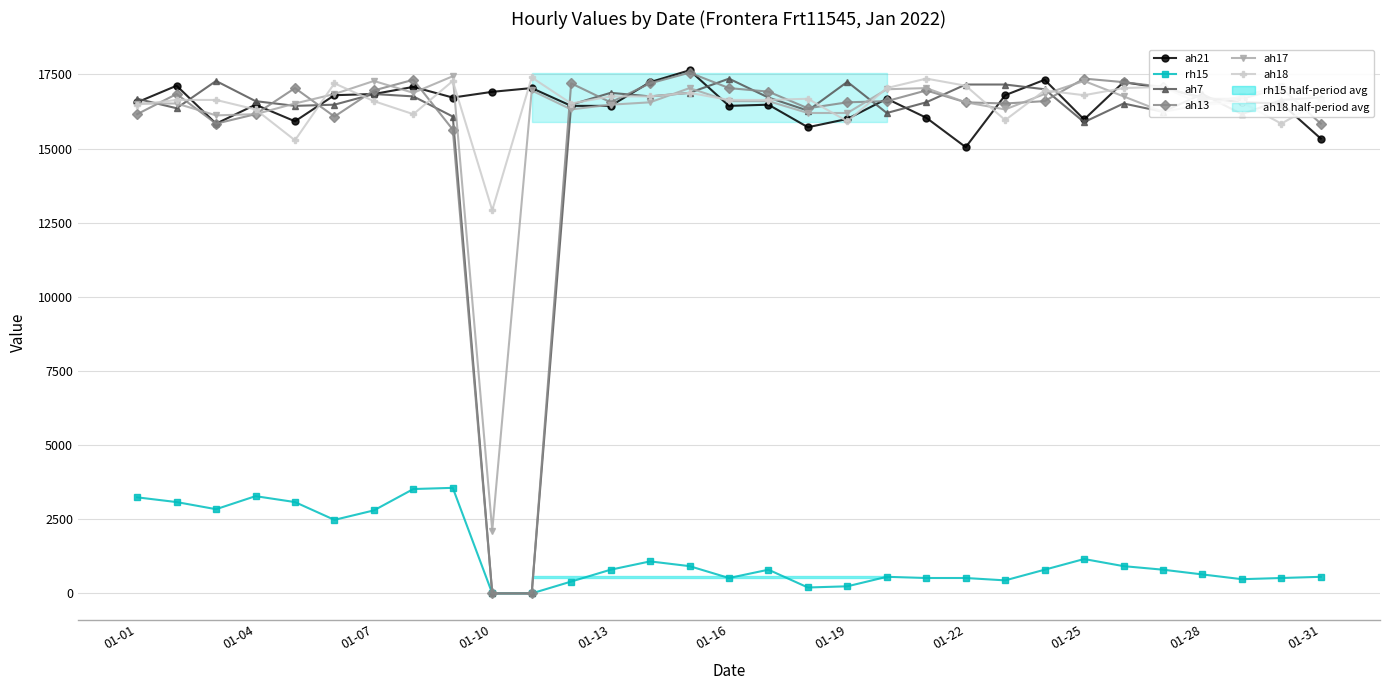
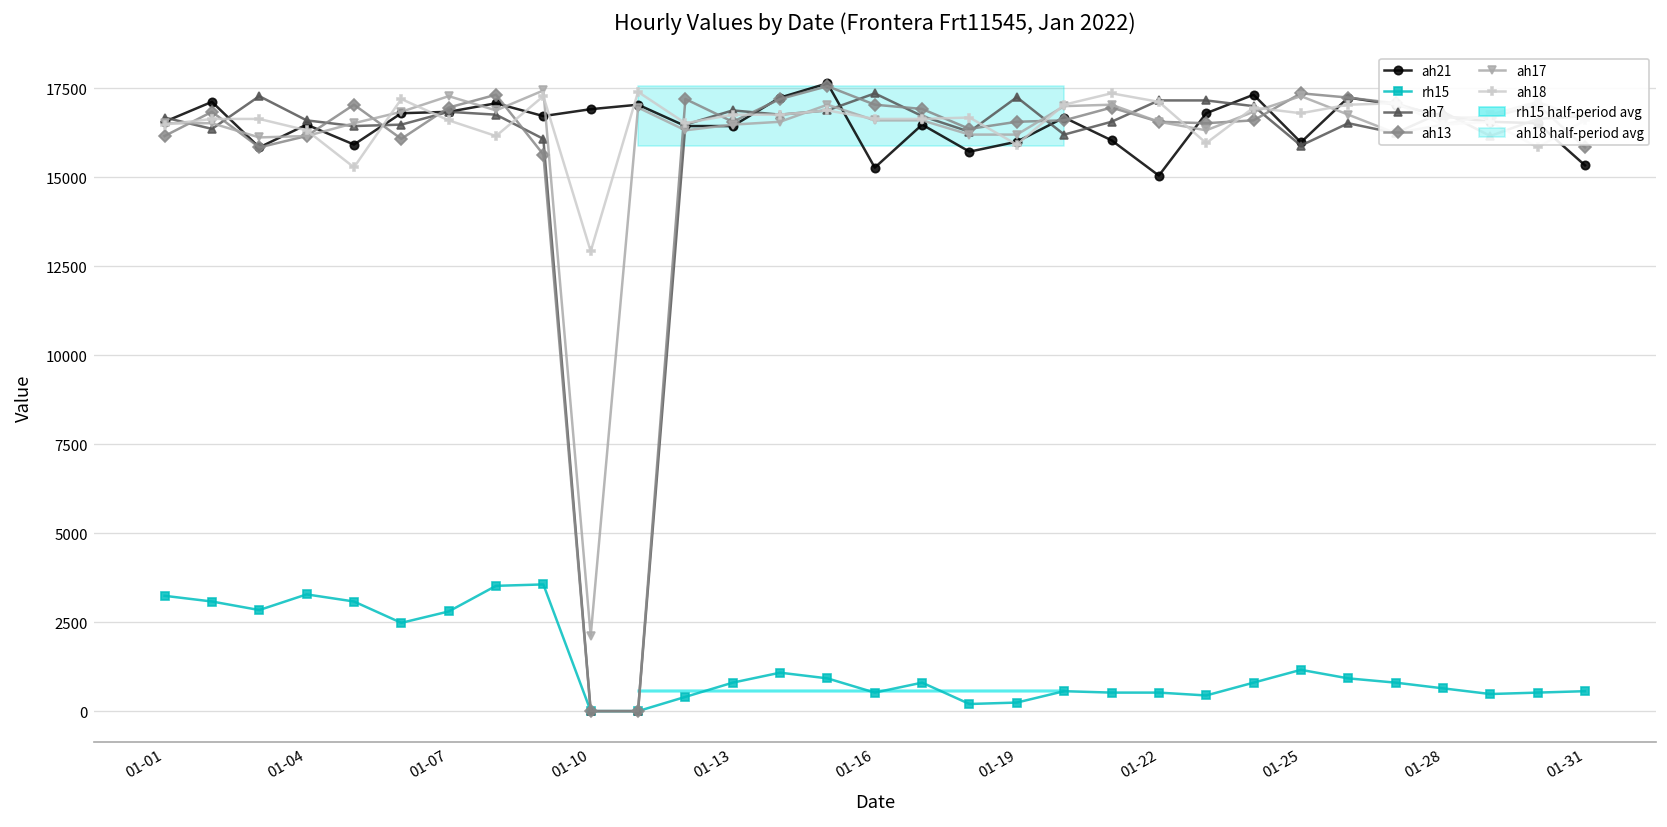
ah21, 01-16: 16400 -> 15300
